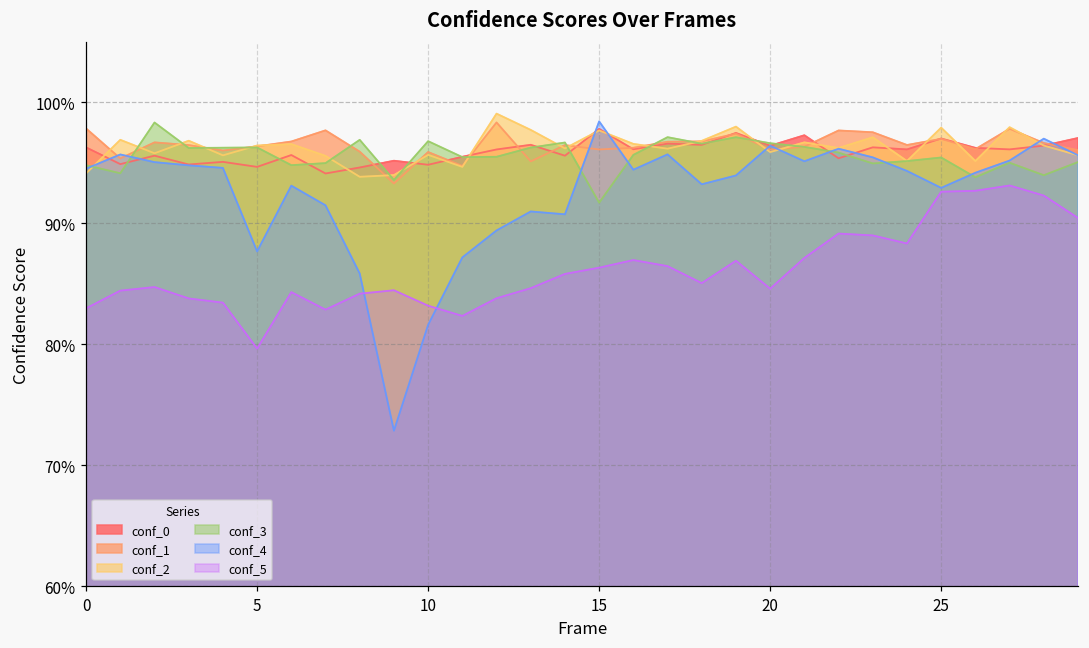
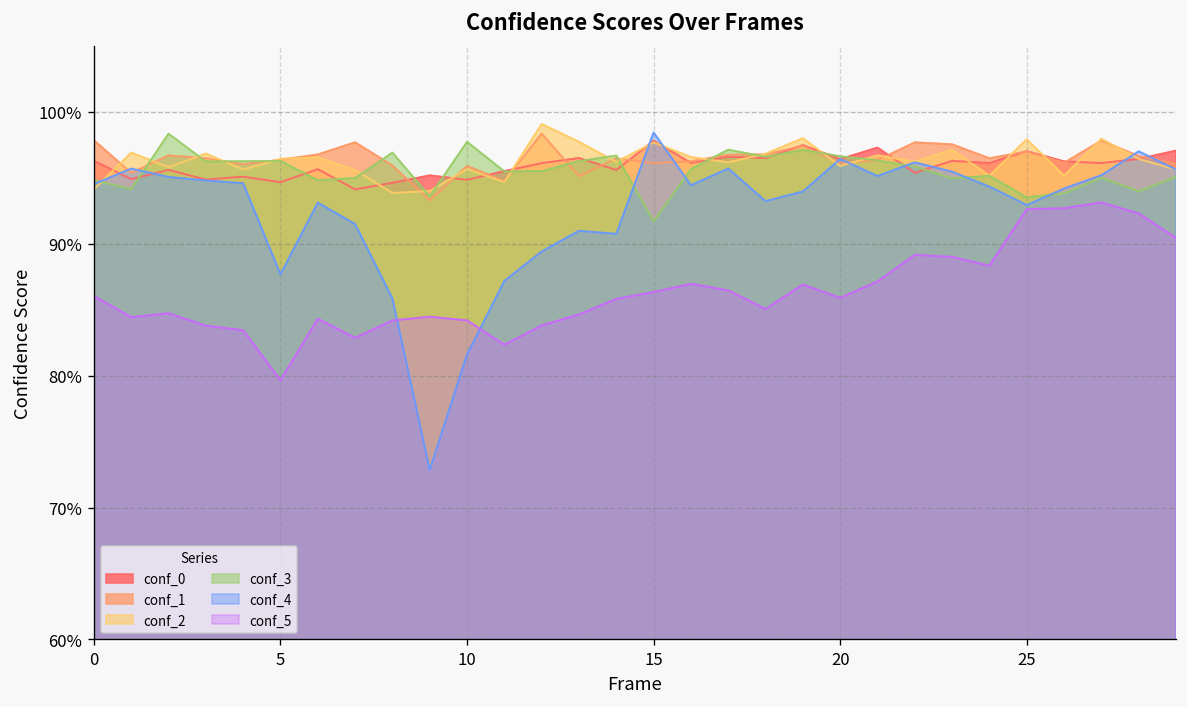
conf_5, 0: 83.0% -> 86.0%
conf_3, 10: 96.8% -> 97.7%
conf_5, 10: 83.2% -> 84.2%
conf_5, 20: 84.6% -> 85.9%
conf_3, 25: 95.4% -> 93.5%
